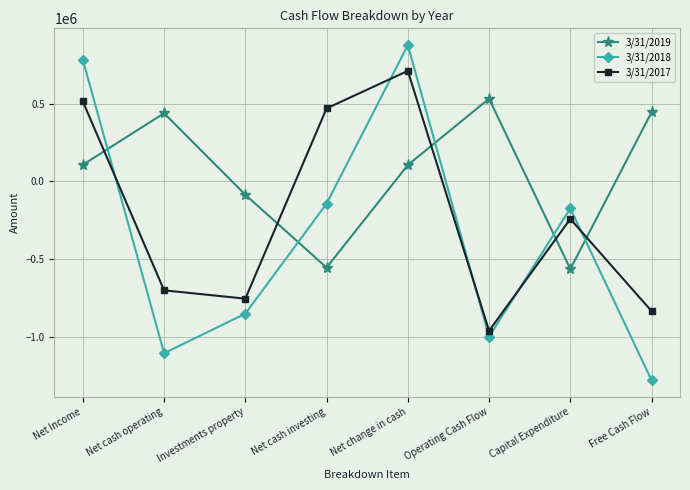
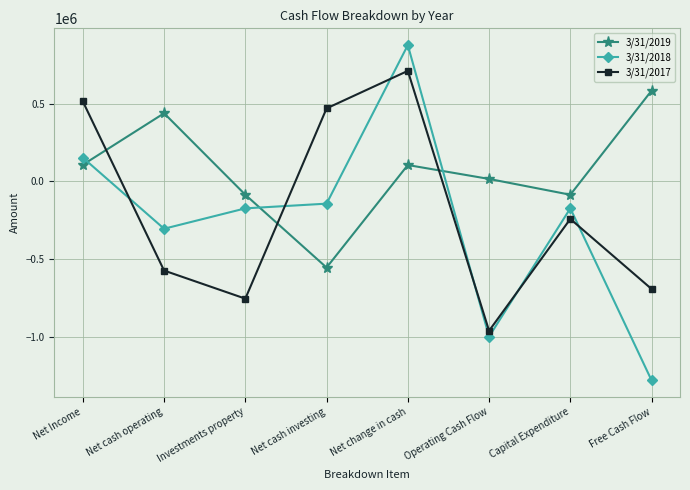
3/31/2018, Net Income: 780000 -> 150000
3/31/2018, Net cash operating: -1110000 -> -310000
3/31/2017, Net cash operating: -700000 -> -580000
3/31/2018, Investments property: -850000 -> -170000
3/31/2019, Operating Cash Flow: 530000 -> 10000
3/31/2019, Capital Expenditure: -570000 -> -90000
3/31/2019, Free Cash Flow: 440000 -> 580000
3/31/2017, Free Cash Flow: -840000 -> -690000
